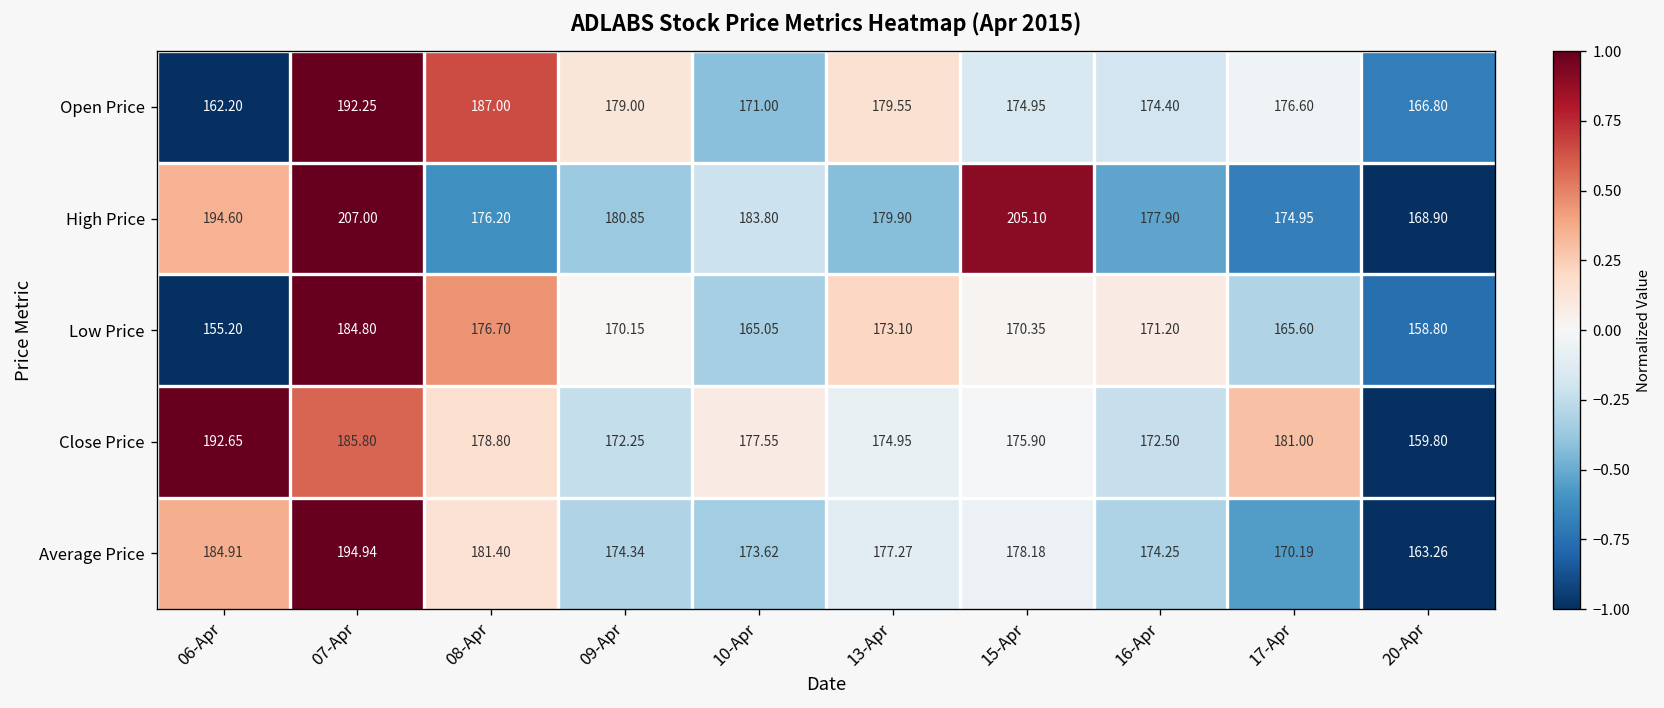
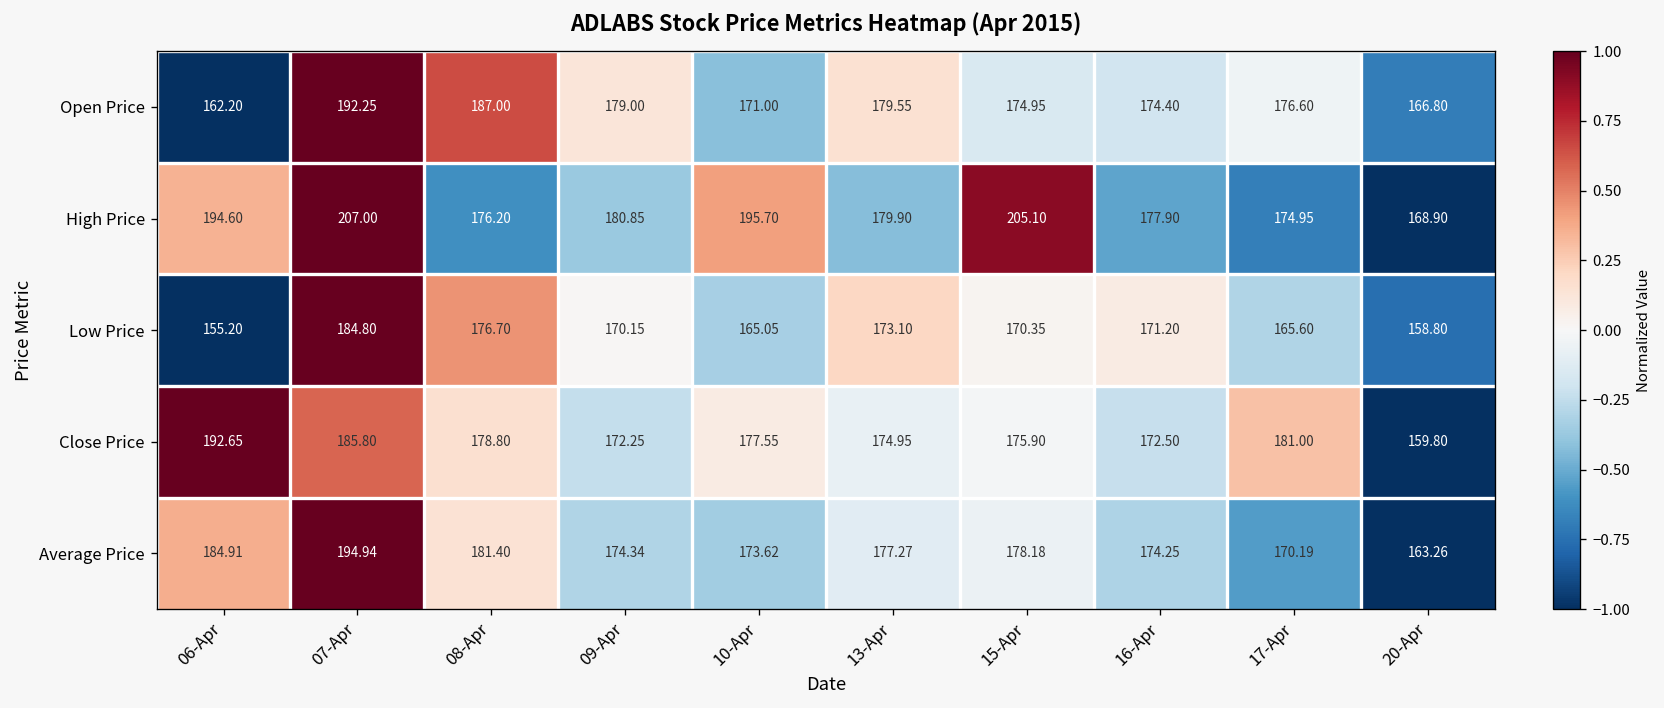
High Price, 10-Apr: 183.80 -> 195.70
